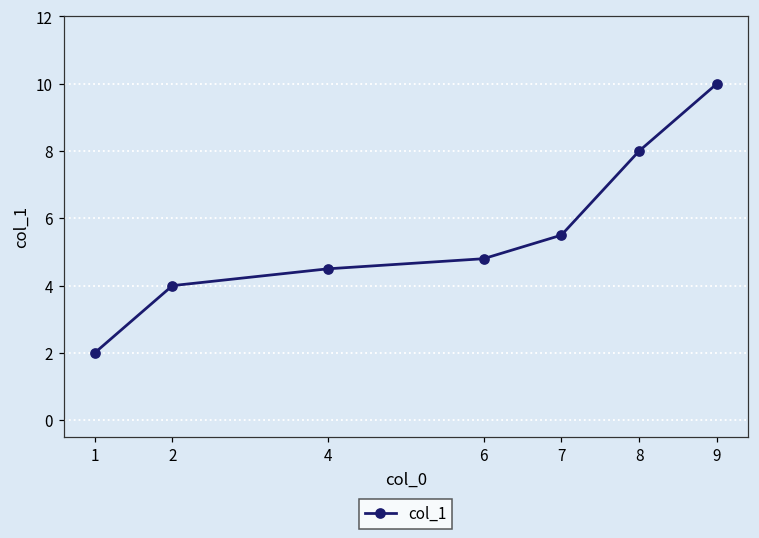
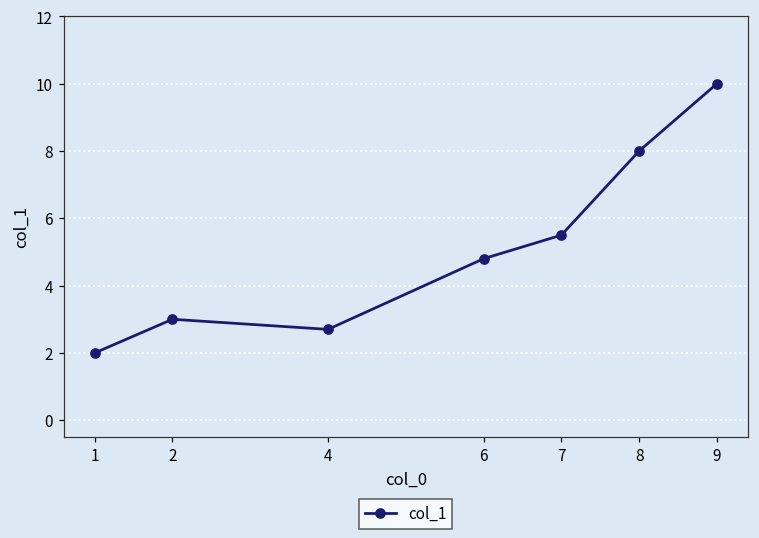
2: 4 -> 3
4: 4.5 -> 2.7
